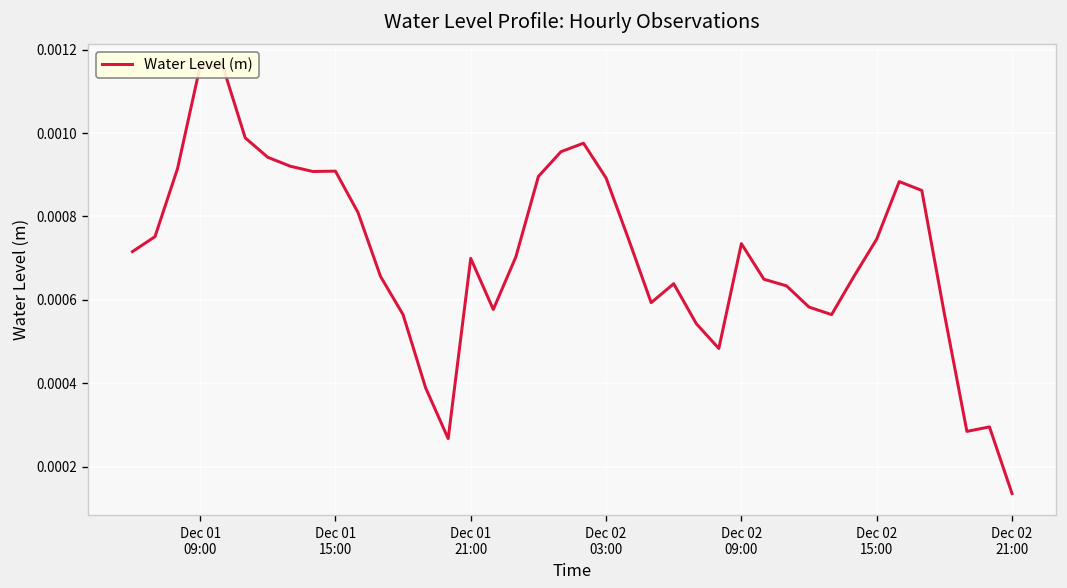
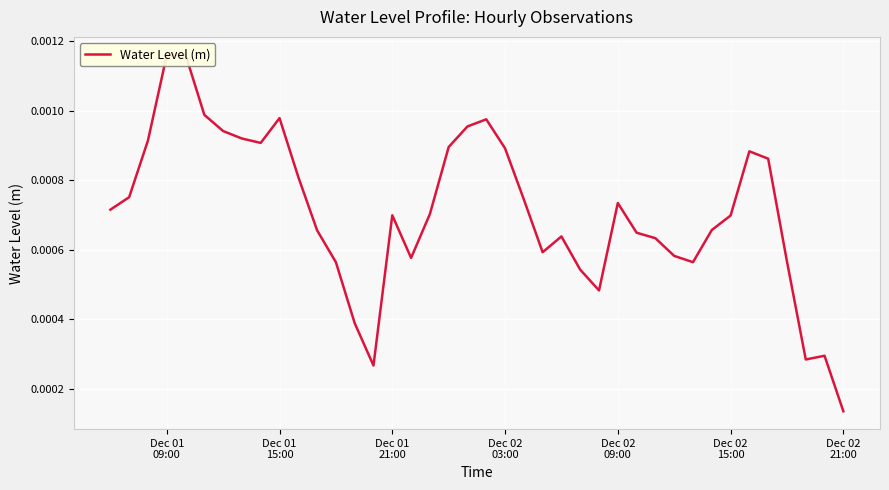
Dec 01 15:00: 0.00091 -> 0.00098
Dec 02 15:00: 0.00075 -> 0.00070
